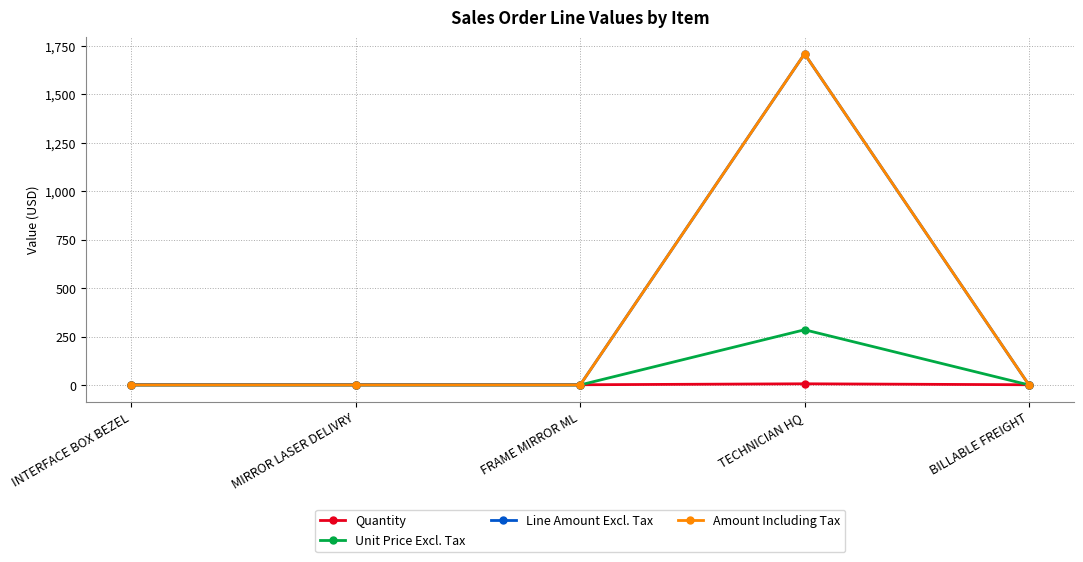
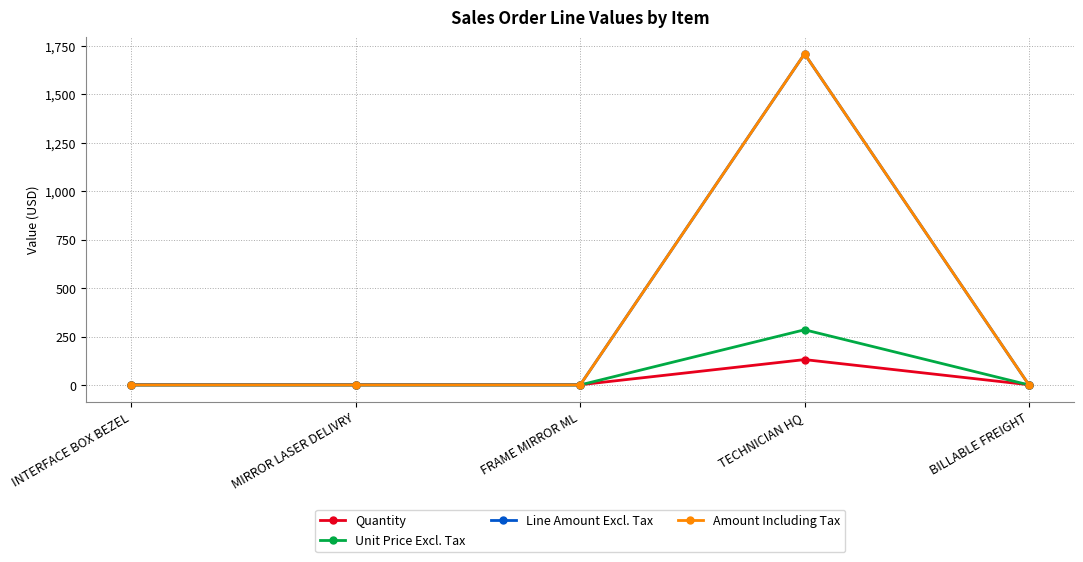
Quantity, TECHNICIAN HQ: 10 -> 130
